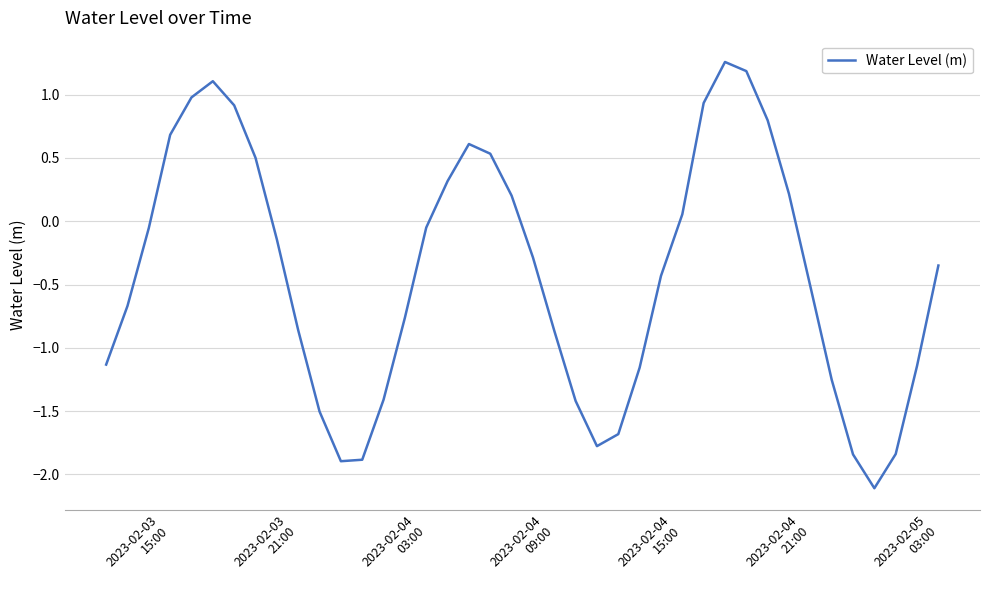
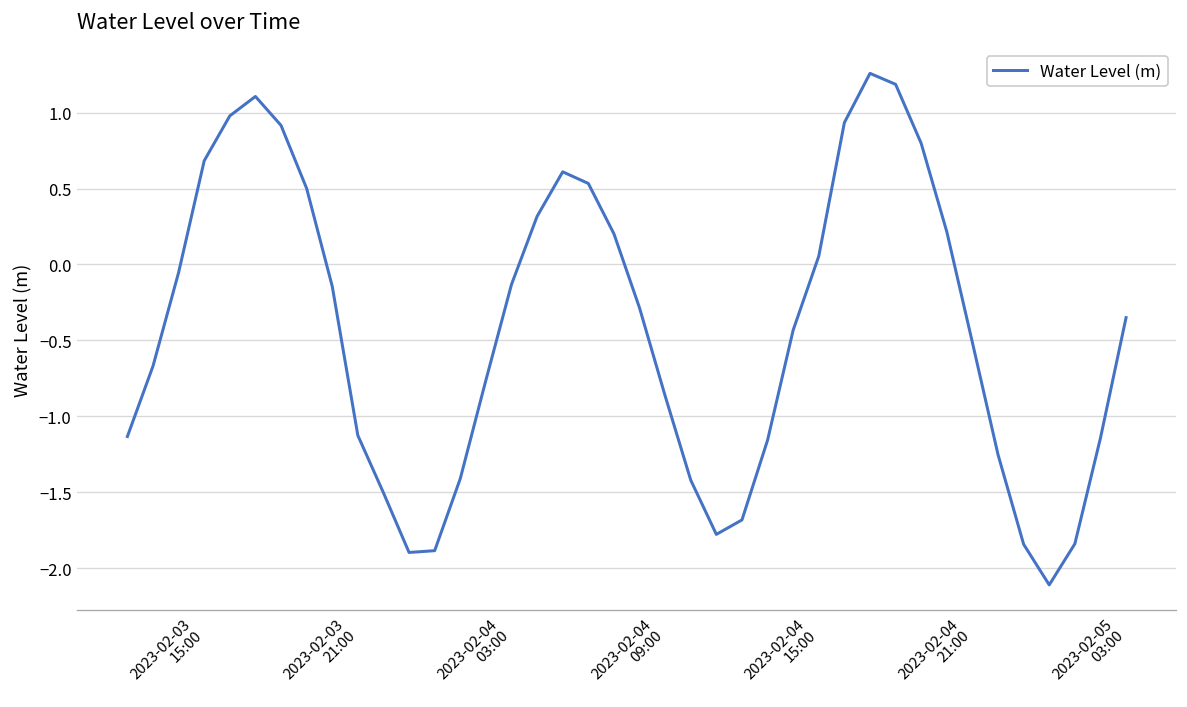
2023-02-03 21:00: -0.86 -> -1.13
2023-02-04 03:00: -0.05 -> -0.13
